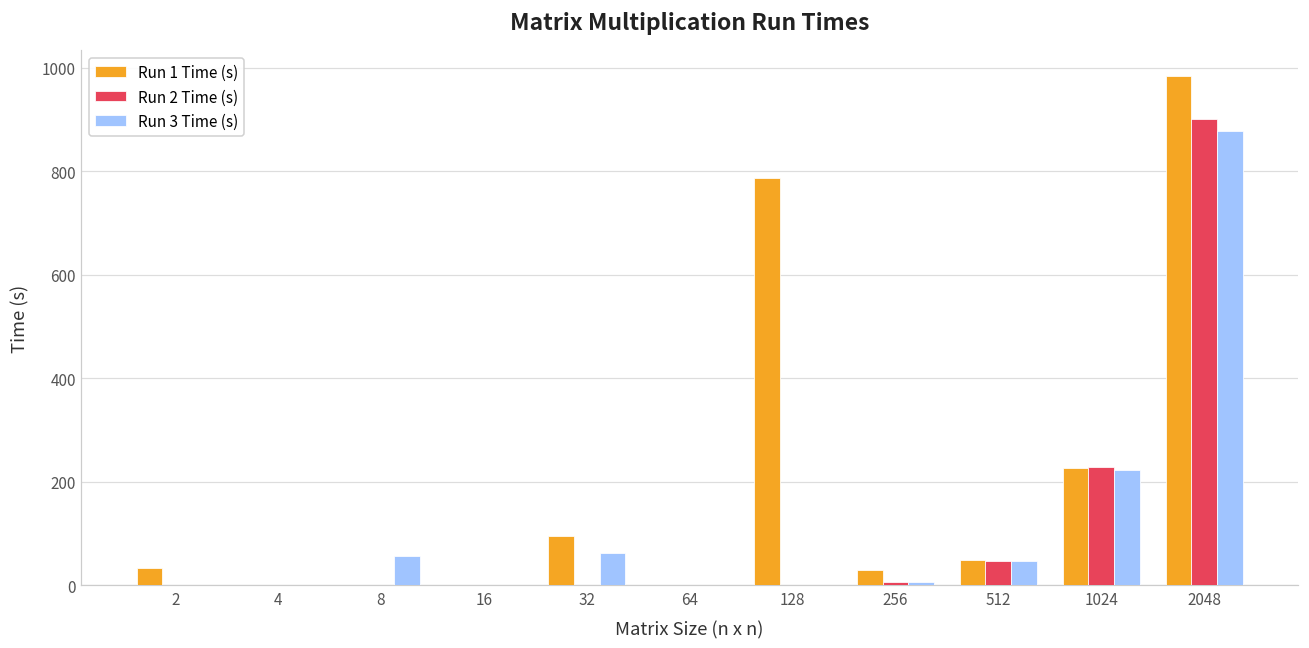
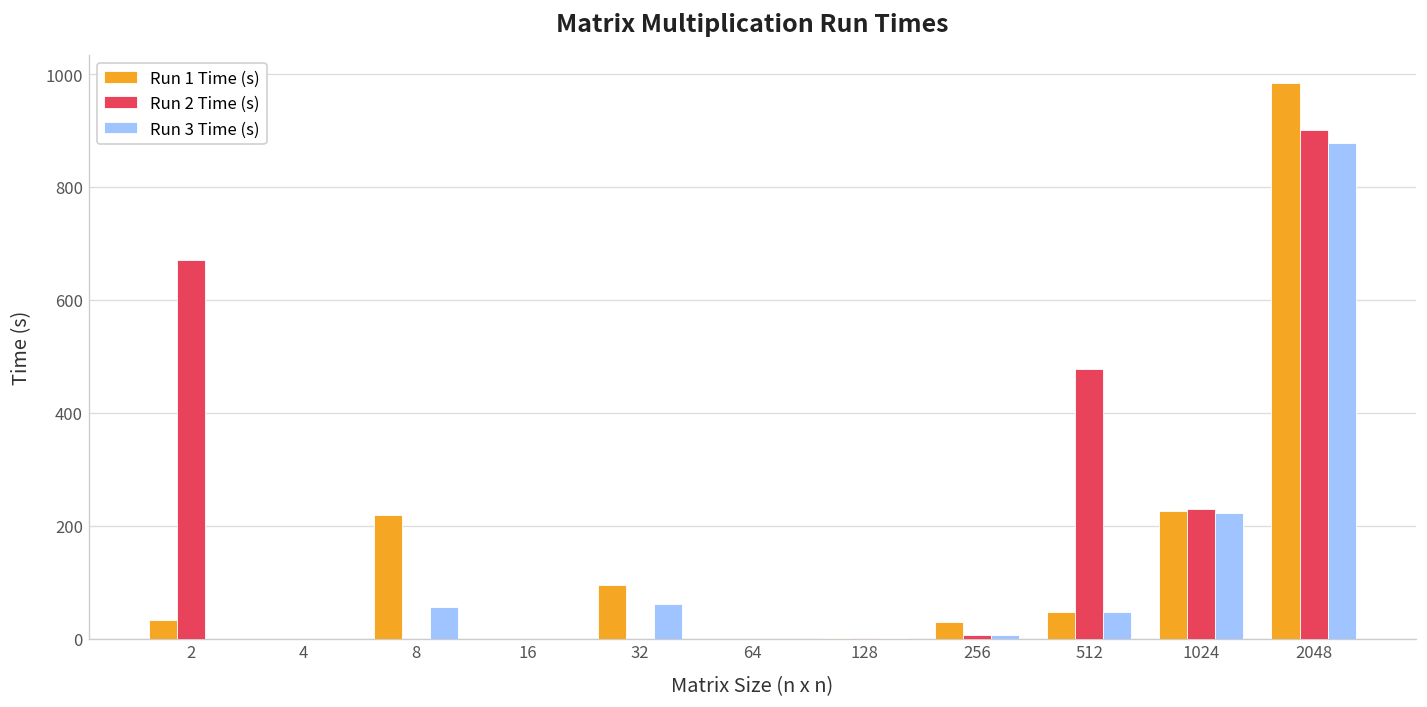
Run 2 Time (s), 2: 0 -> 670
Run 1 Time (s), 8: 0 -> 220
Run 1 Time (s), 128: 790 -> 0
Run 2 Time (s), 512: 50 -> 480
